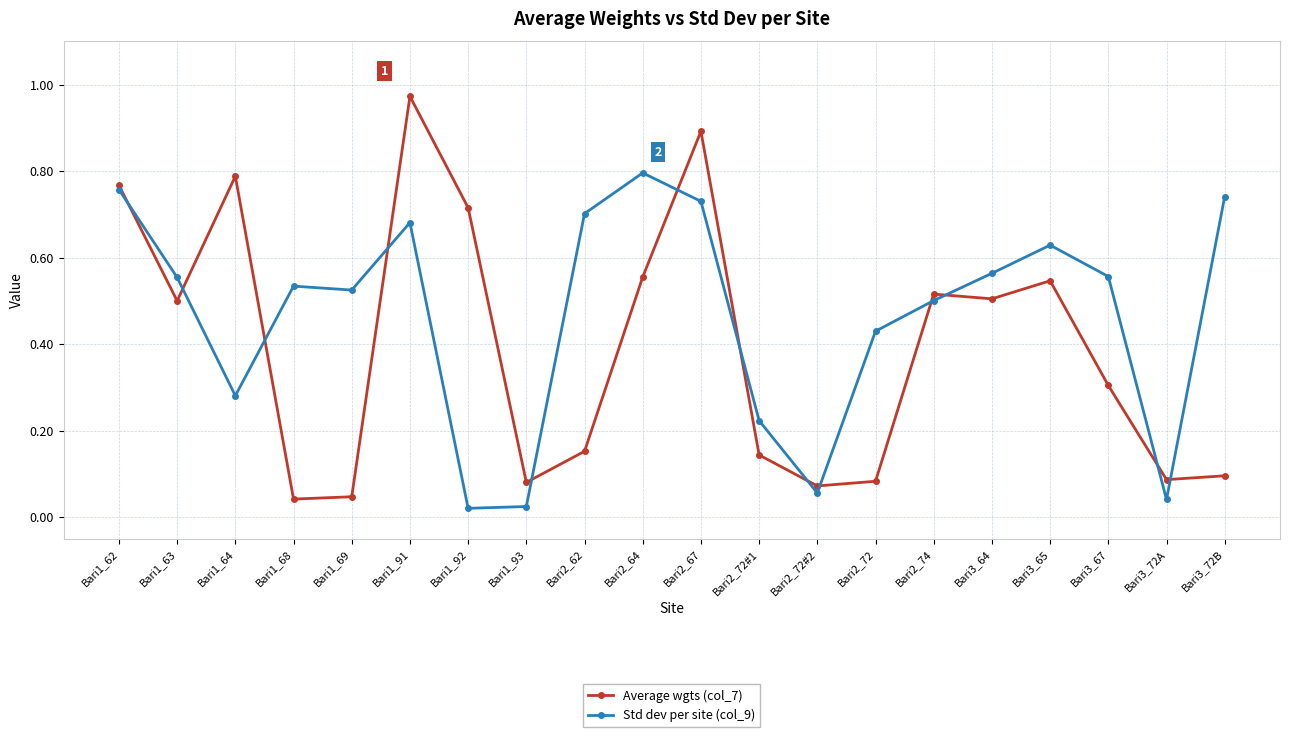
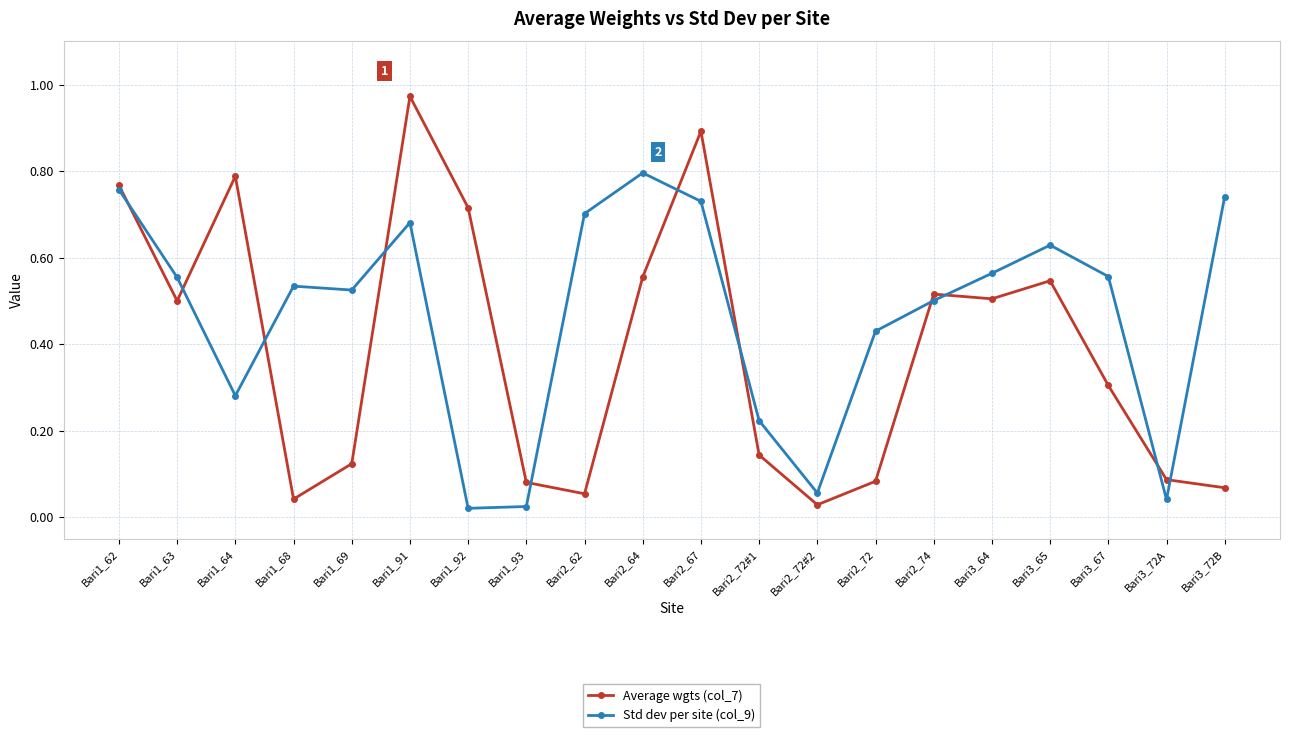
Average wgts (col_7), Bari1_69: 0.05 -> 0.12
Average wgts (col_7), Bari2_62: 0.15 -> 0.05
Average wgts (col_7), Bari2_72#2: 0.07 -> 0.03
Average wgts (col_7), Bari3_72B: 0.10 -> 0.07
